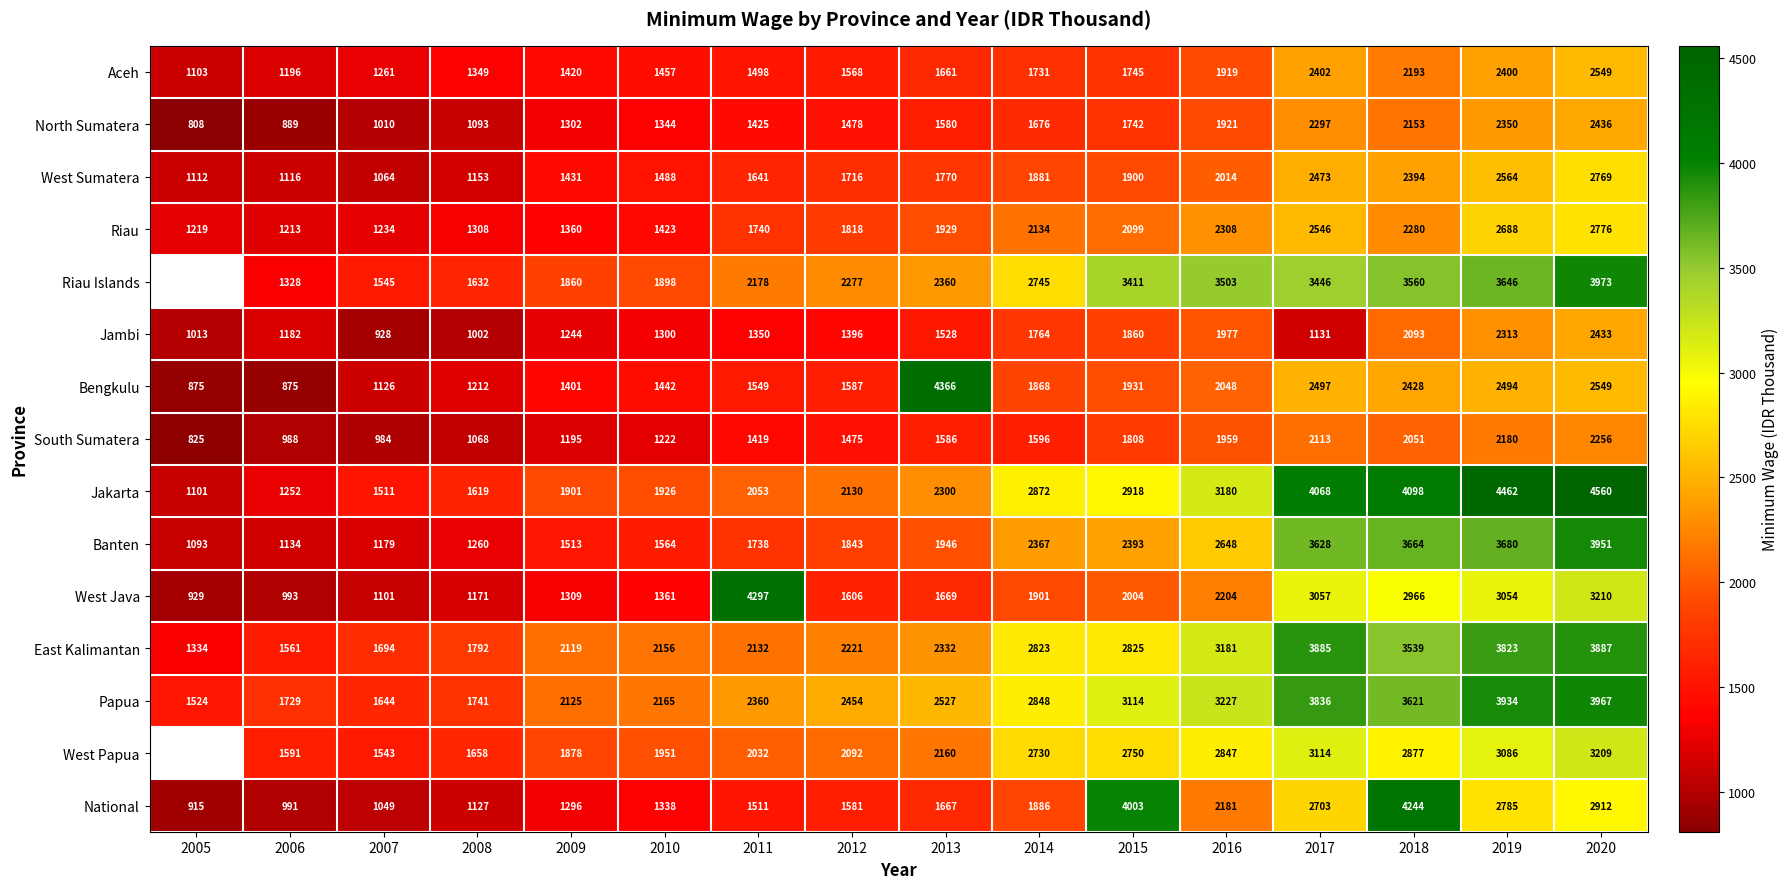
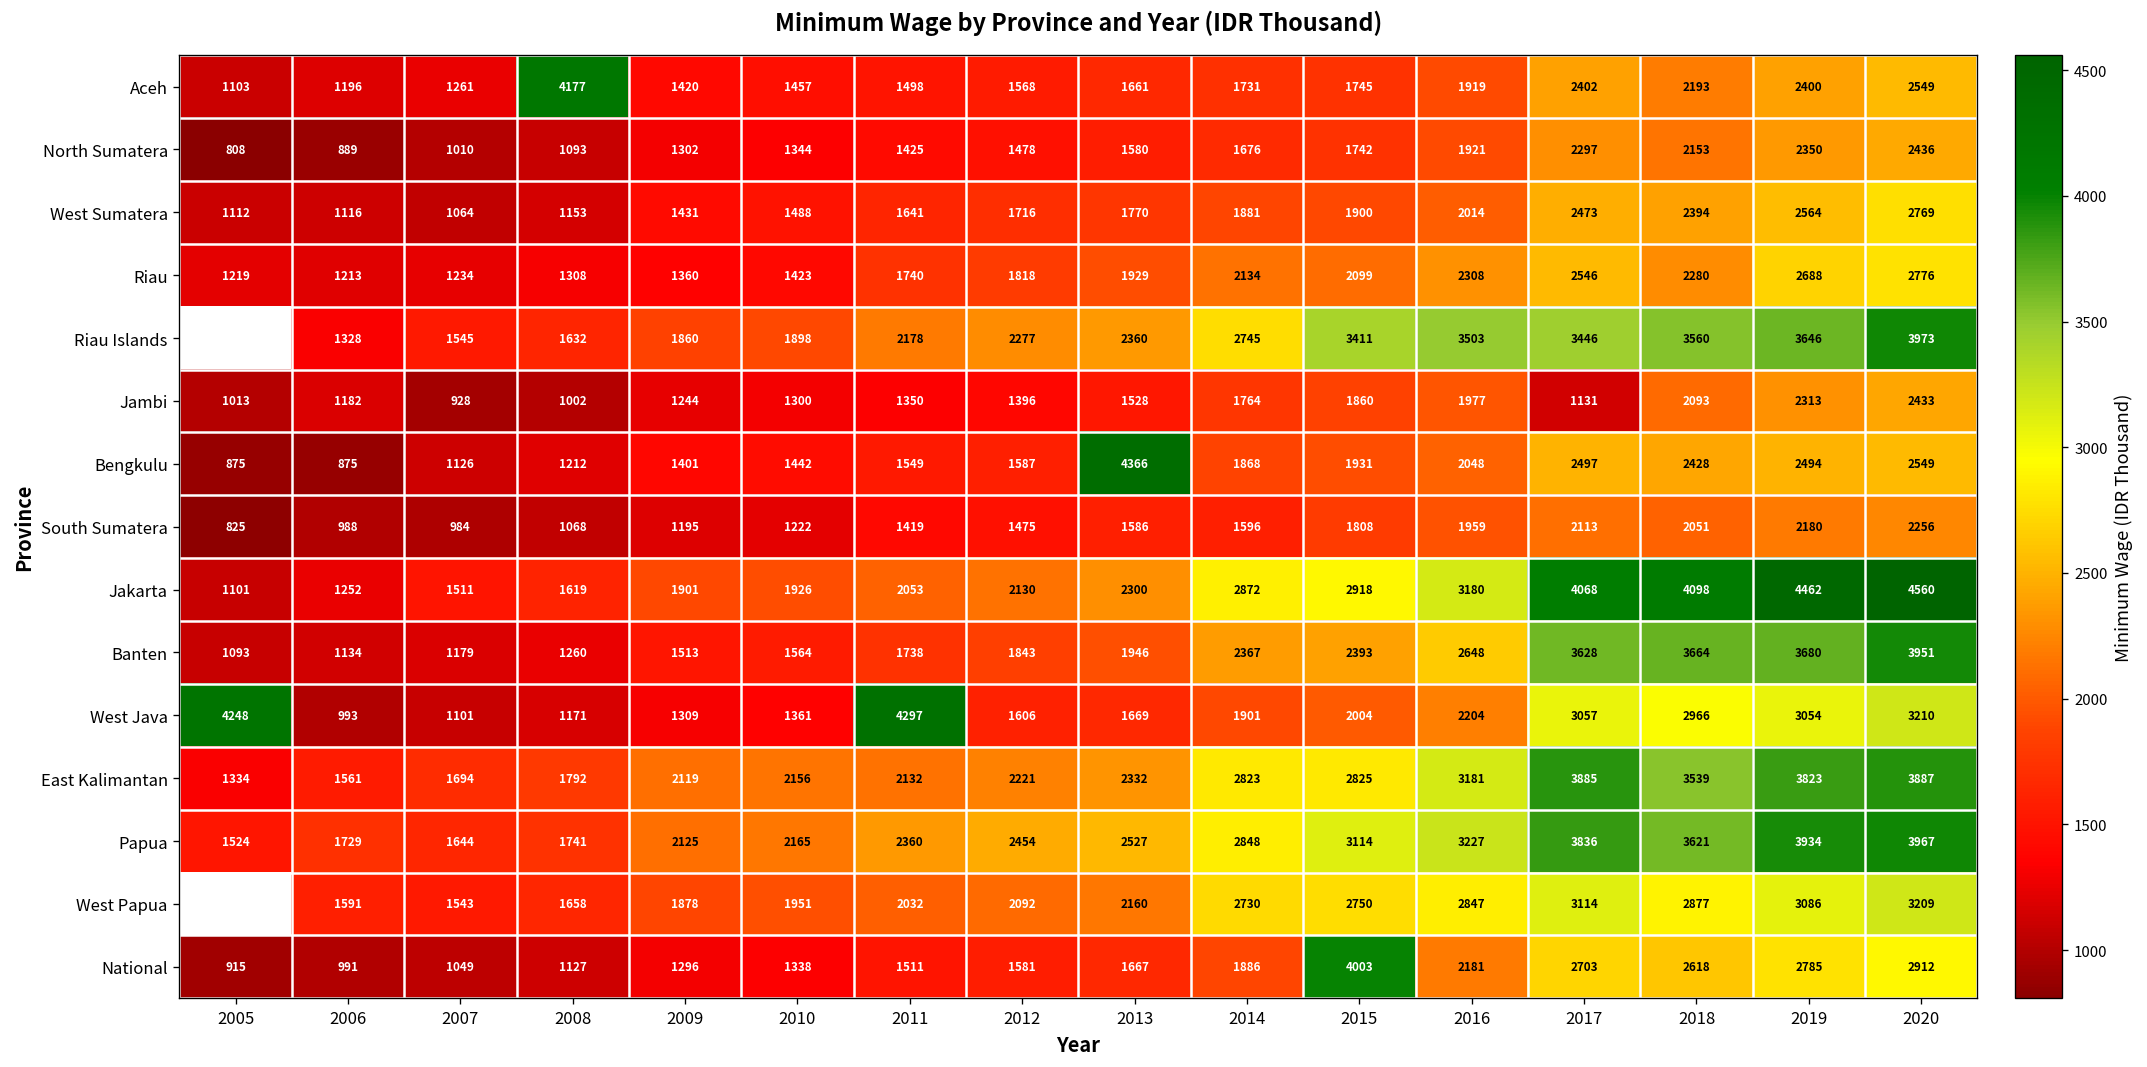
Aceh, 2008: 1349 -> 4177
West Java, 2005: 929 -> 4248
National, 2018: 4244 -> 2618
